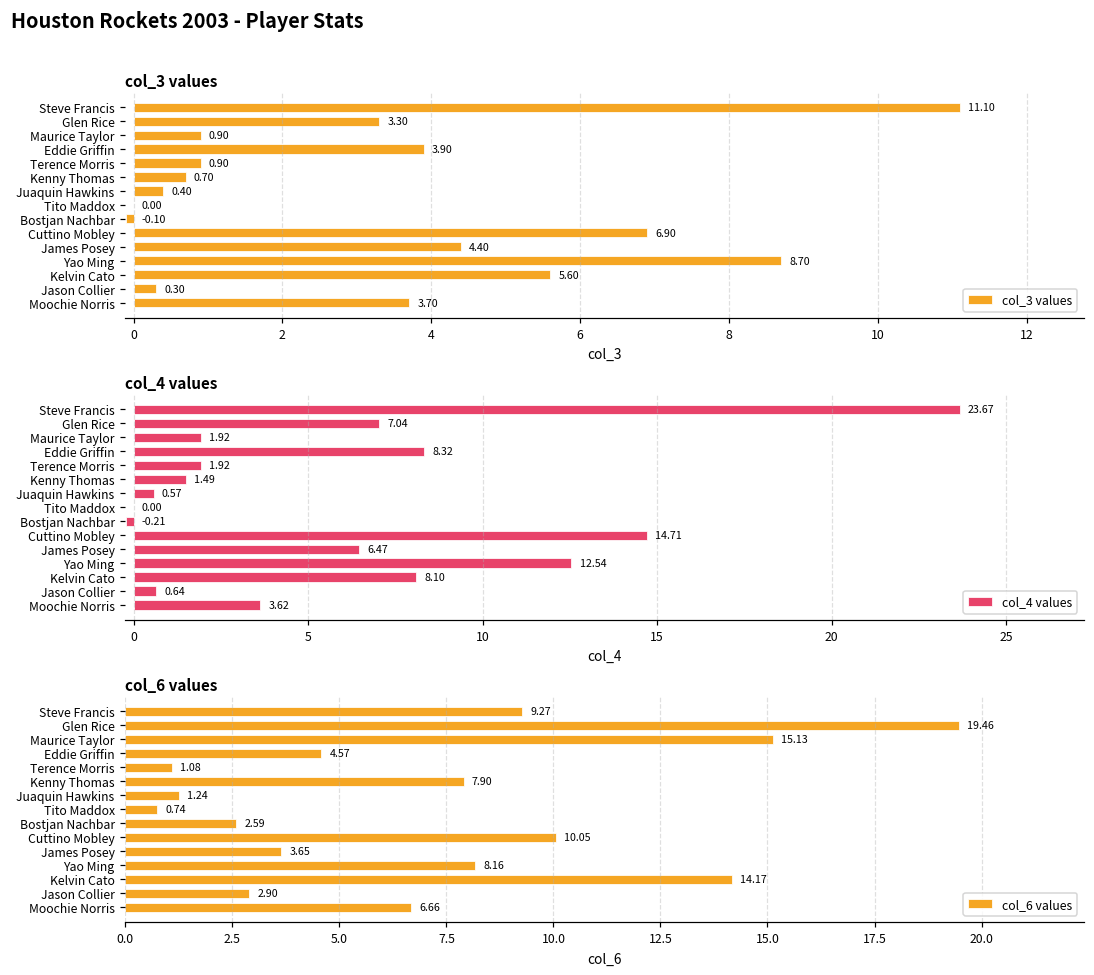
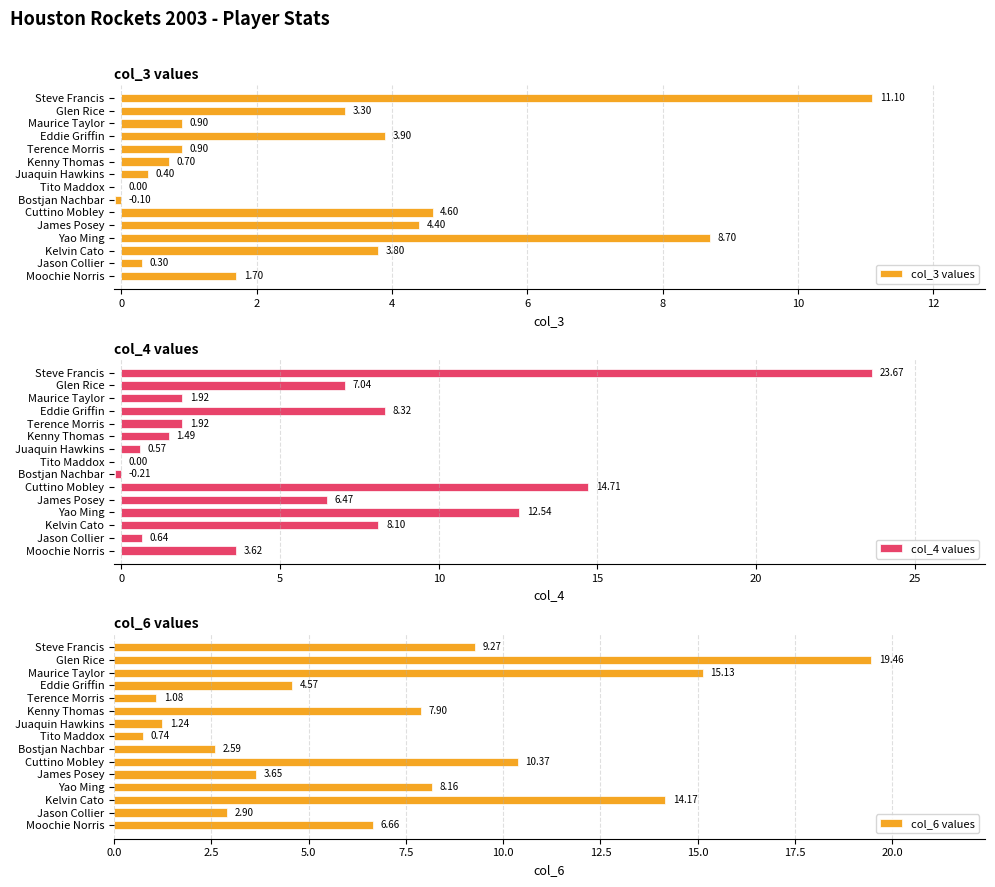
col_3 values, Cuttino Mobley: 6.90 -> 4.60
col_3 values, Kelvin Cato: 5.60 -> 3.80
col_3 values, Moochie Norris: 3.70 -> 1.70
col_6 values, Cuttino Mobley: 10.05 -> 10.37
